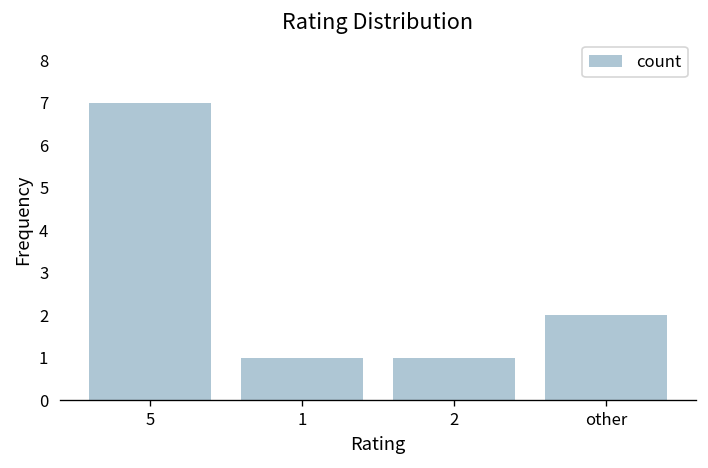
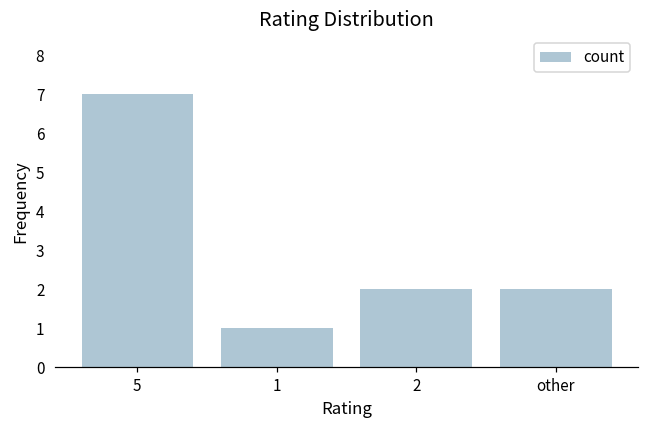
2: 1 -> 2
